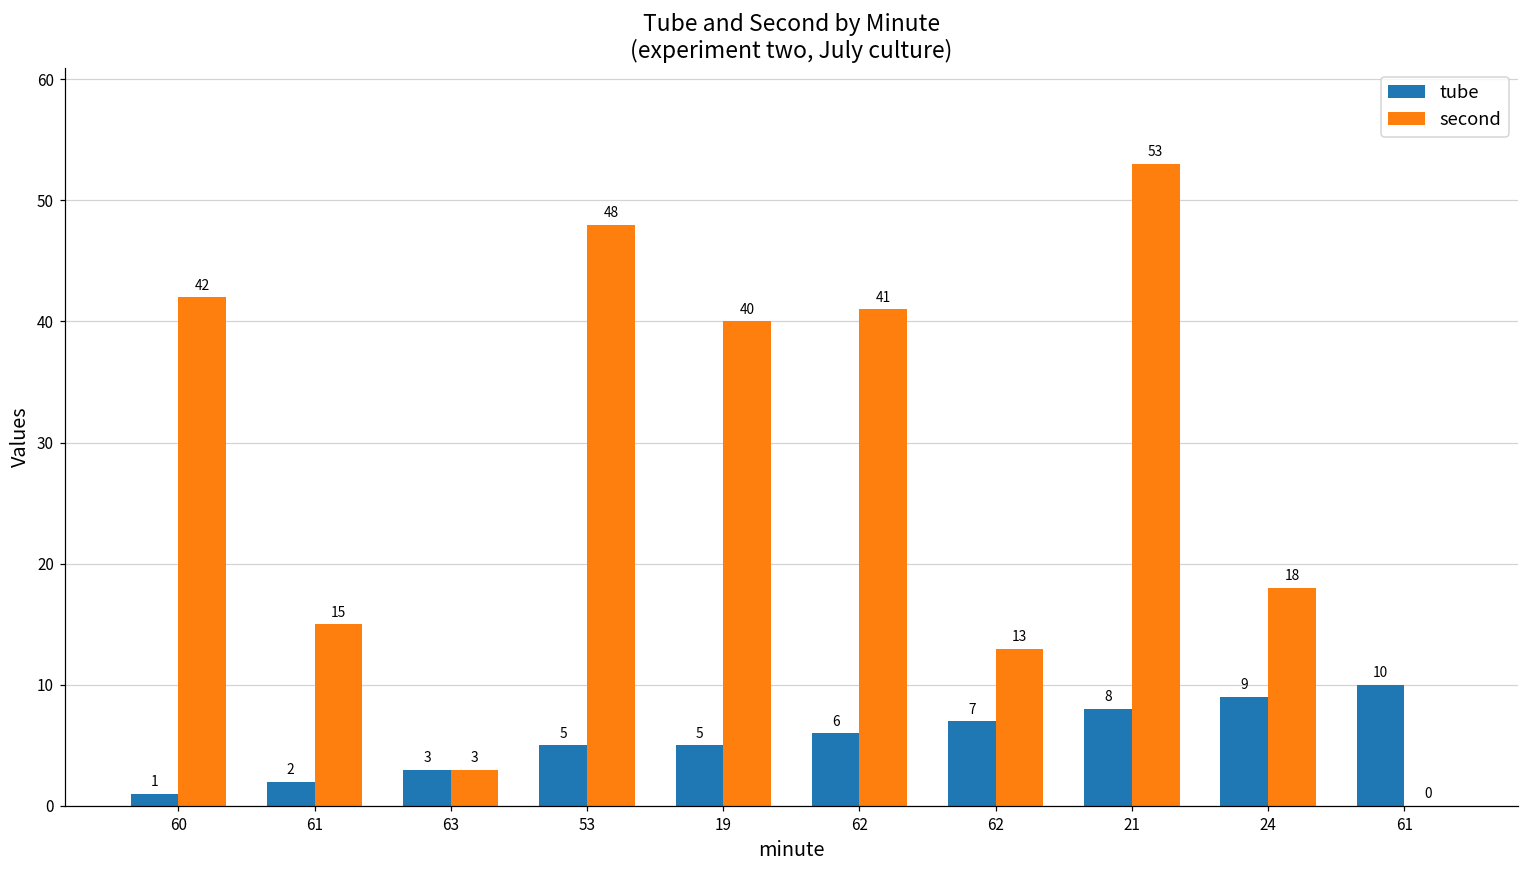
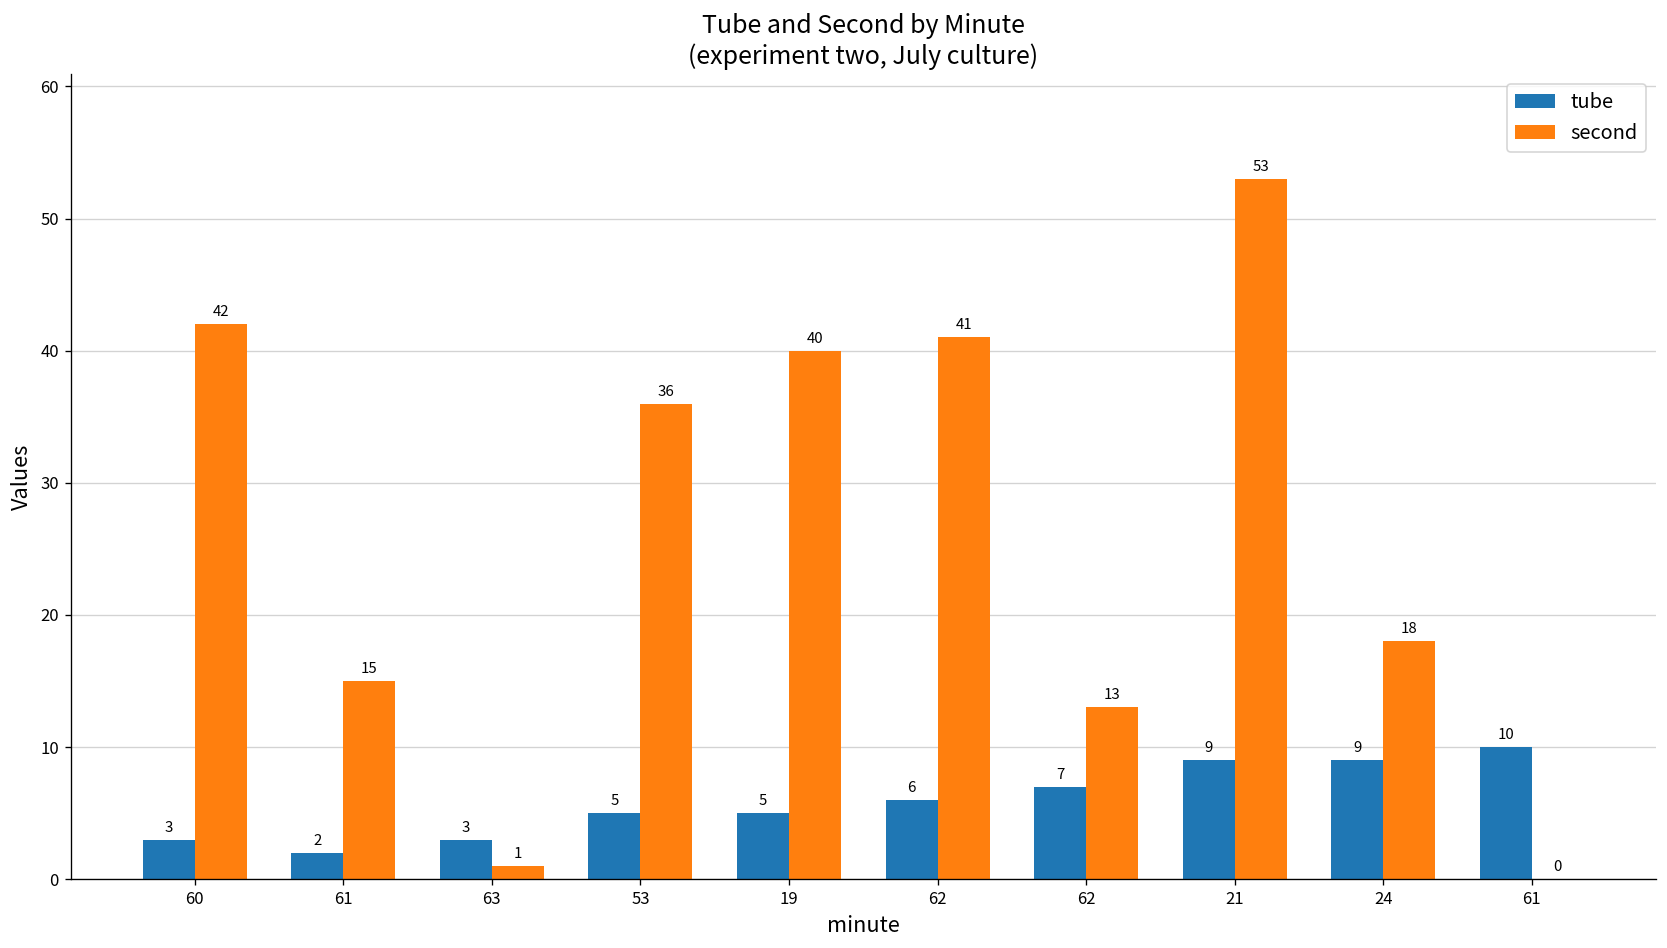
tube, 60: 1 -> 3
second, 63: 3 -> 1
second, 53: 48 -> 36
tube, 21: 8 -> 9
